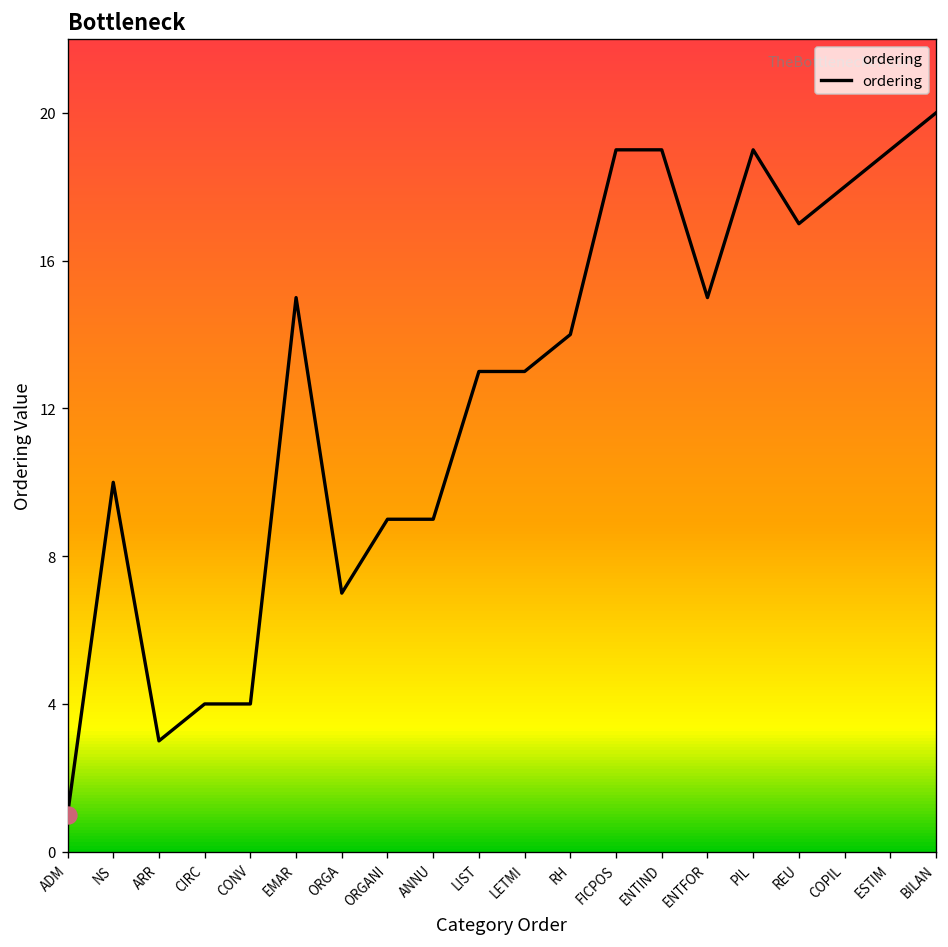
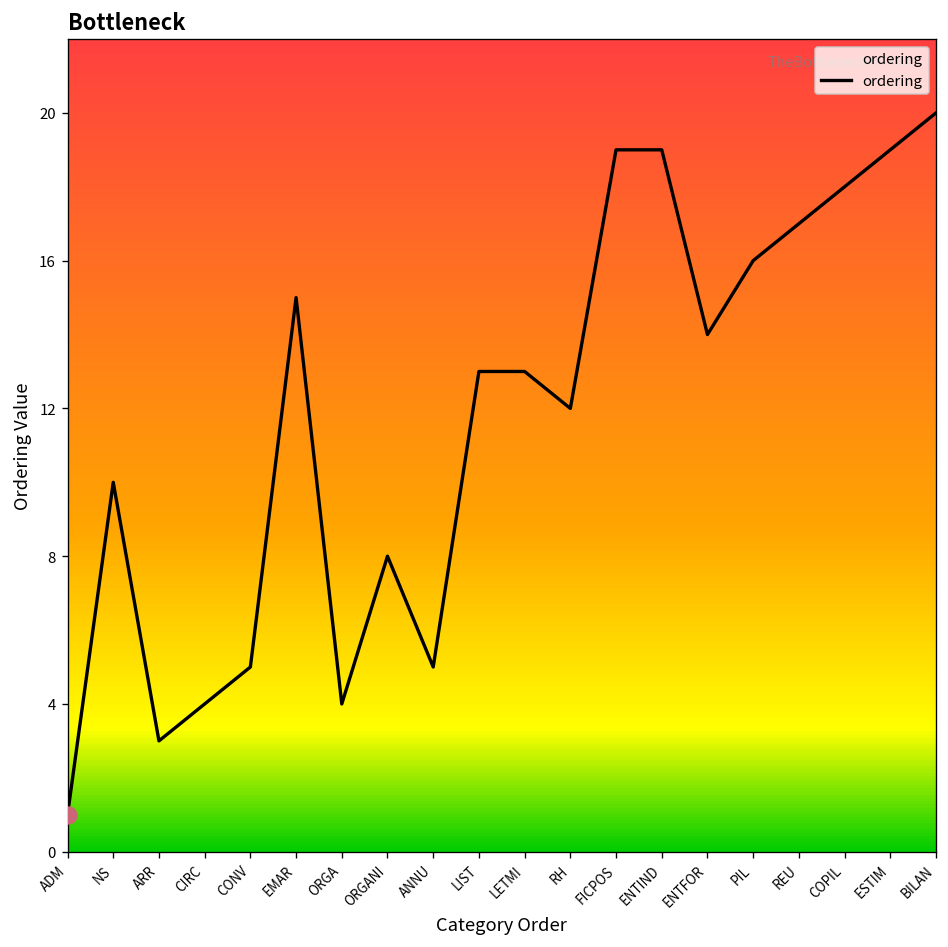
ordering, CONV: 4 -> 5
ordering, ORGA: 7 -> 4
ordering, ORGANI: 9 -> 8
ordering, ANNU: 9 -> 5
ordering, RH: 14 -> 12
ordering, ENTFOR: 15 -> 14
ordering, PIL: 19 -> 16
